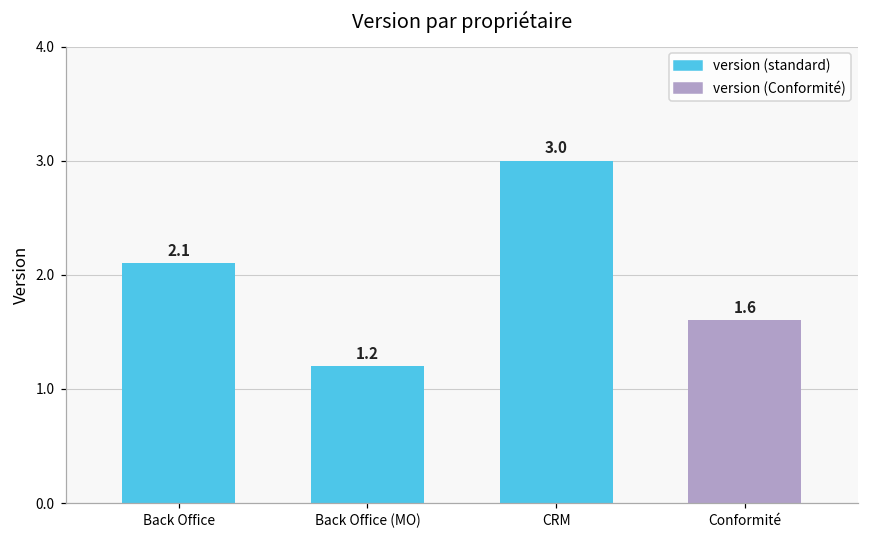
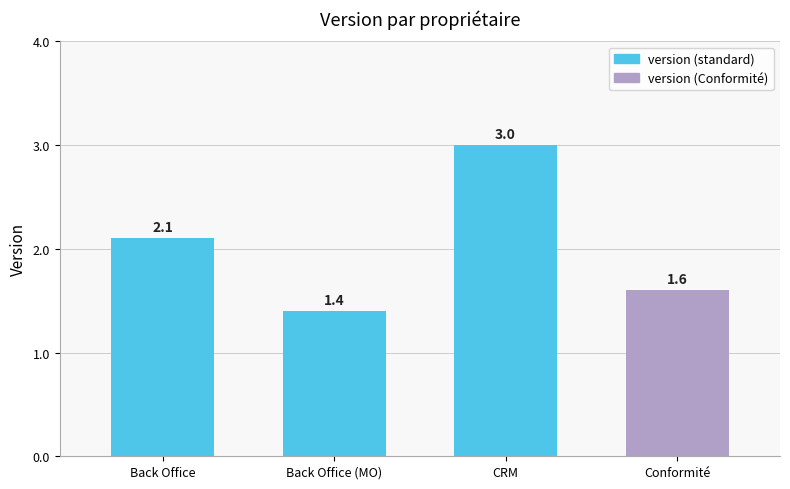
Back Office (MO): 1.2 -> 1.4
